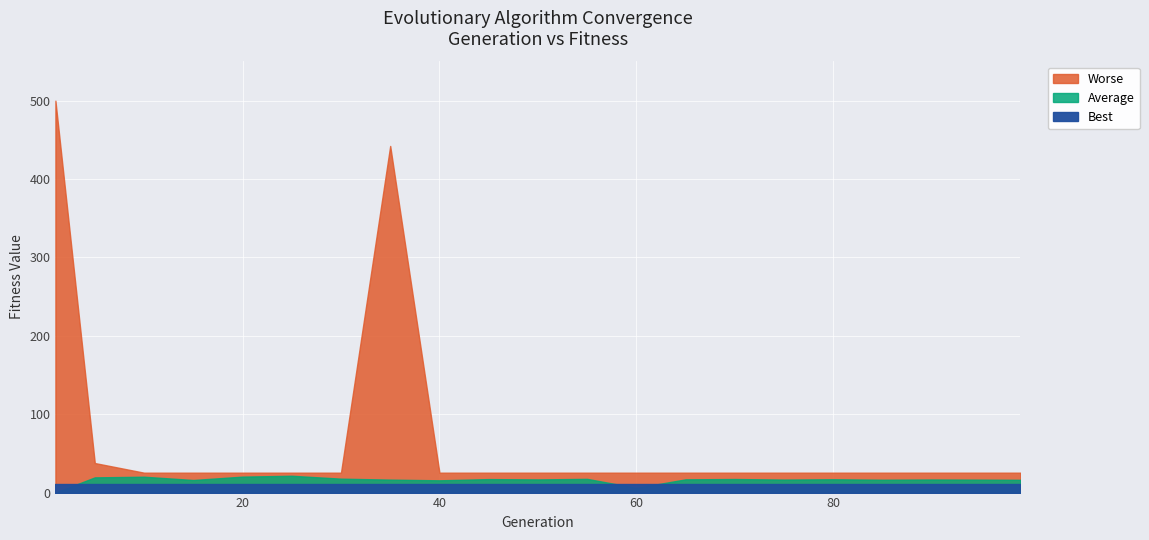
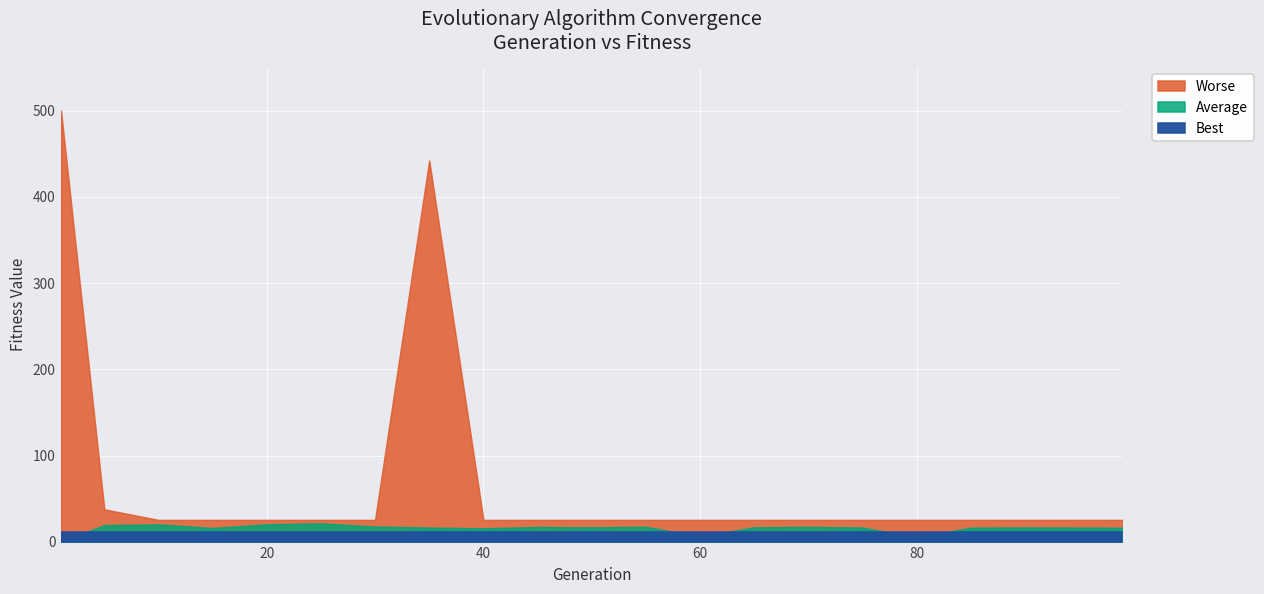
Average, 80: 20 -> 10
